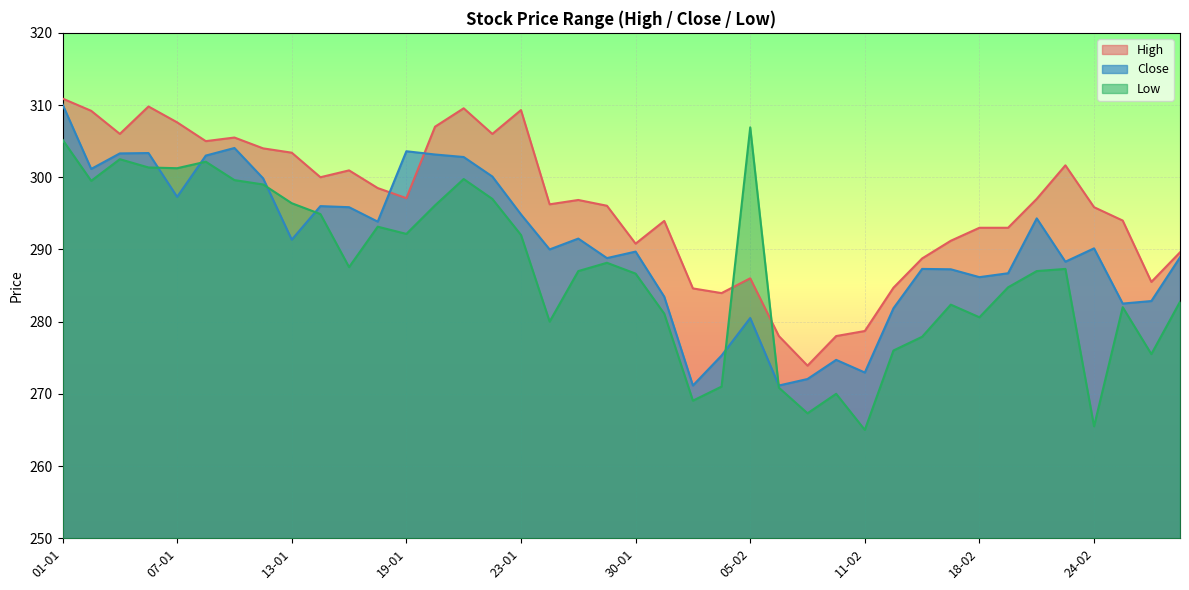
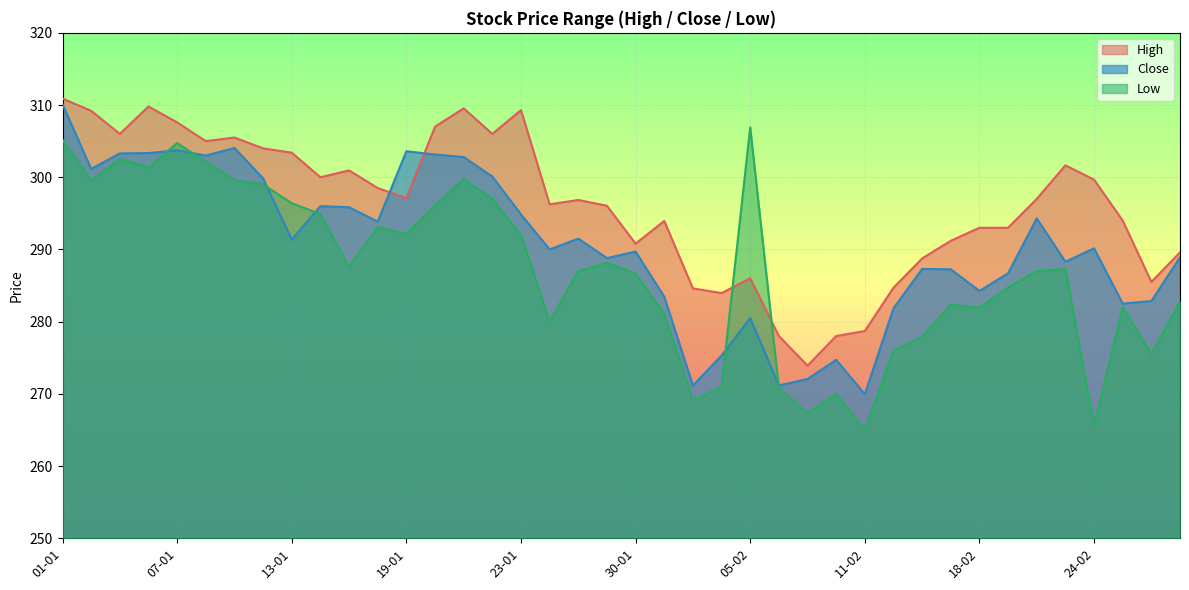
Close, 07-01: 297 -> 304
Low, 07-01: 301 -> 305
Close, 11-02: 273 -> 270
Close, 18-02: 286 -> 284
Low, 18-02: 281 -> 282
High, 24-02: 296 -> 300
